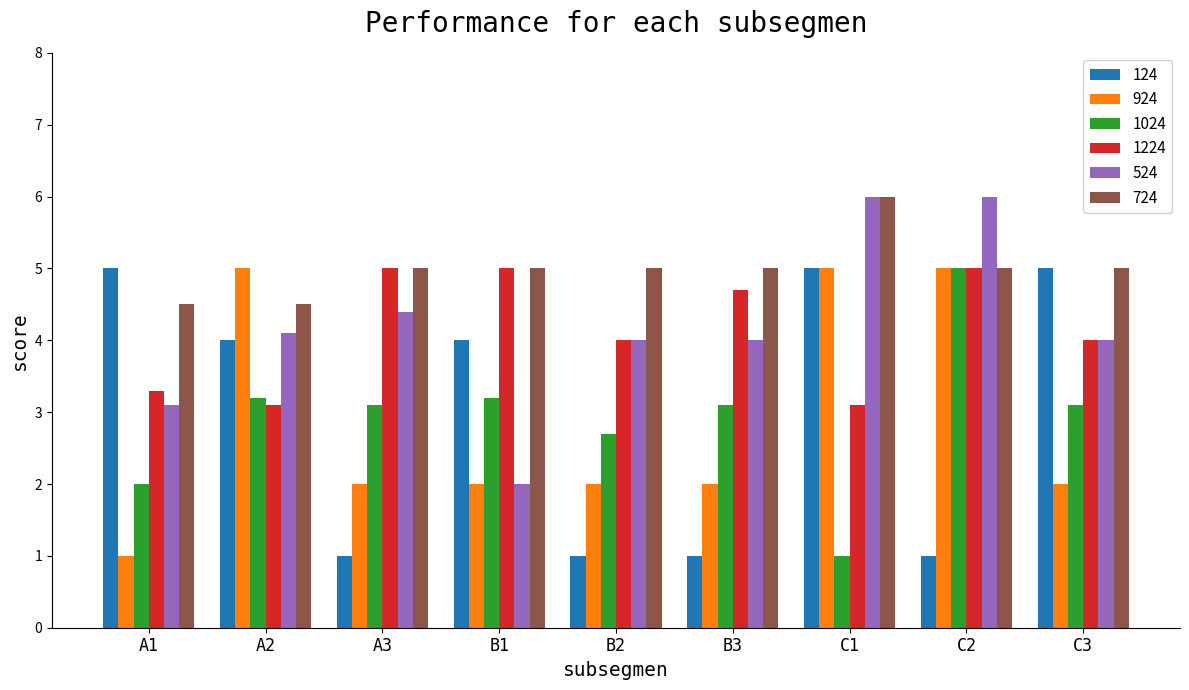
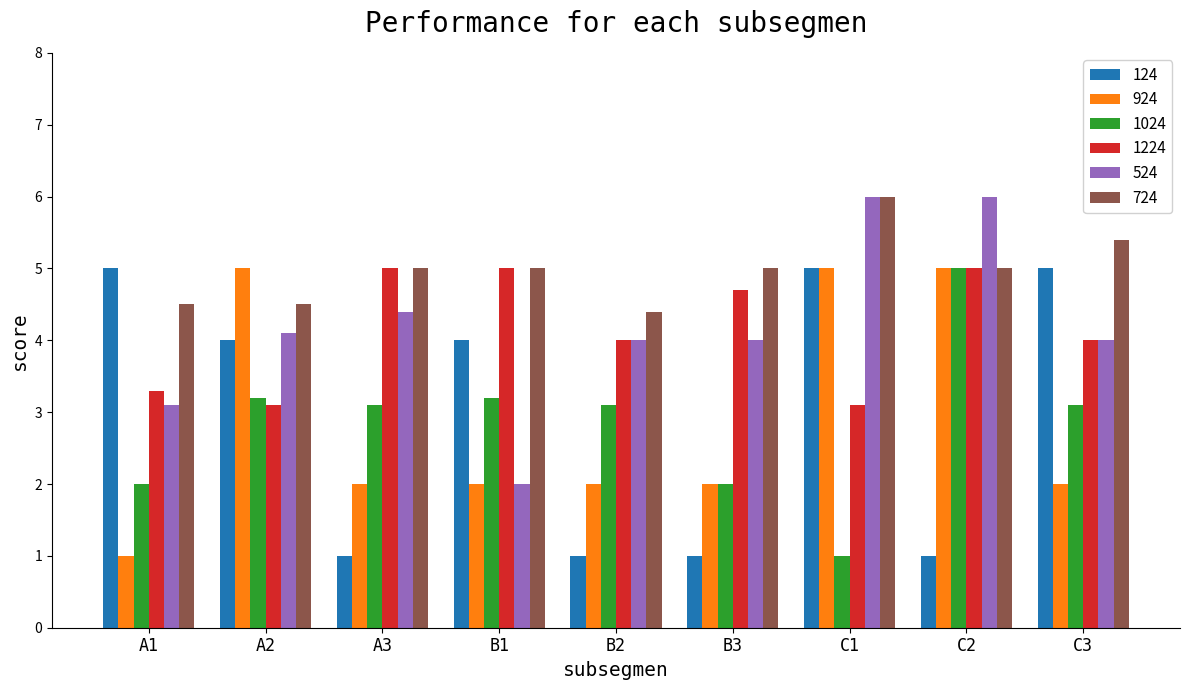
1024, B2: 2.7 -> 3.1
724, B2: 5.0 -> 4.4
1024, B3: 3.1 -> 2.0
724, C3: 5.0 -> 5.4
